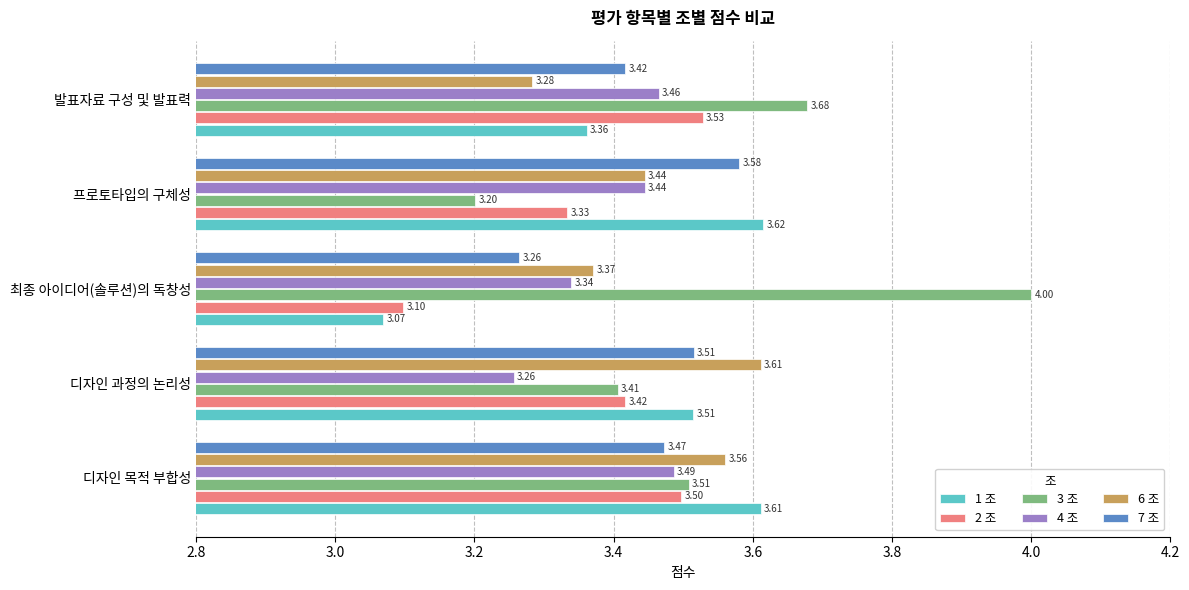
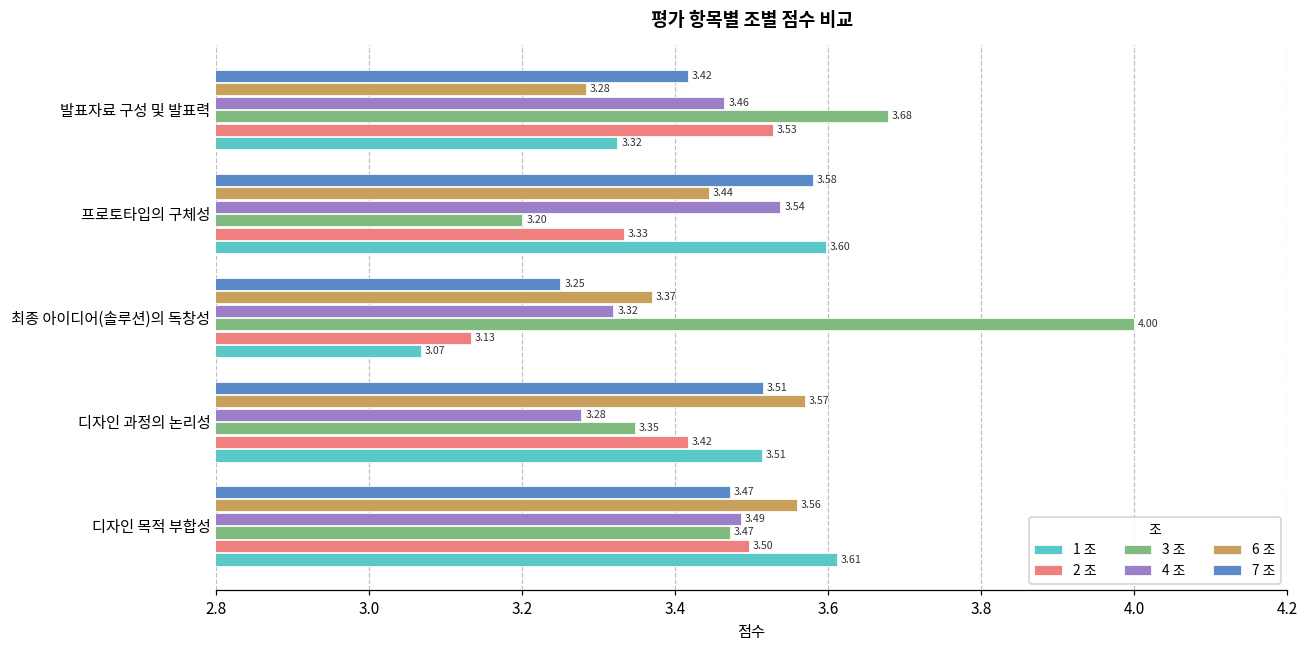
1 조, 발표자료 구성 및 발표력: 3.36 -> 3.32
4 조, 프로토타입의 구체성: 3.44 -> 3.54
1 조, 프로토타입의 구체성: 3.62 -> 3.60
7 조, 최종 아이디어(솔루션)의 독창성: 3.26 -> 3.25
4 조, 최종 아이디어(솔루션)의 독창성: 3.34 -> 3.32
2 조, 최종 아이디어(솔루션)의 독창성: 3.10 -> 3.13
6 조, 디자인 과정의 논리성: 3.61 -> 3.57
4 조, 디자인 과정의 논리성: 3.26 -> 3.28
3 조, 디자인 과정의 논리성: 3.41 -> 3.35
3 조, 디자인 목적 부합성: 3.51 -> 3.47
